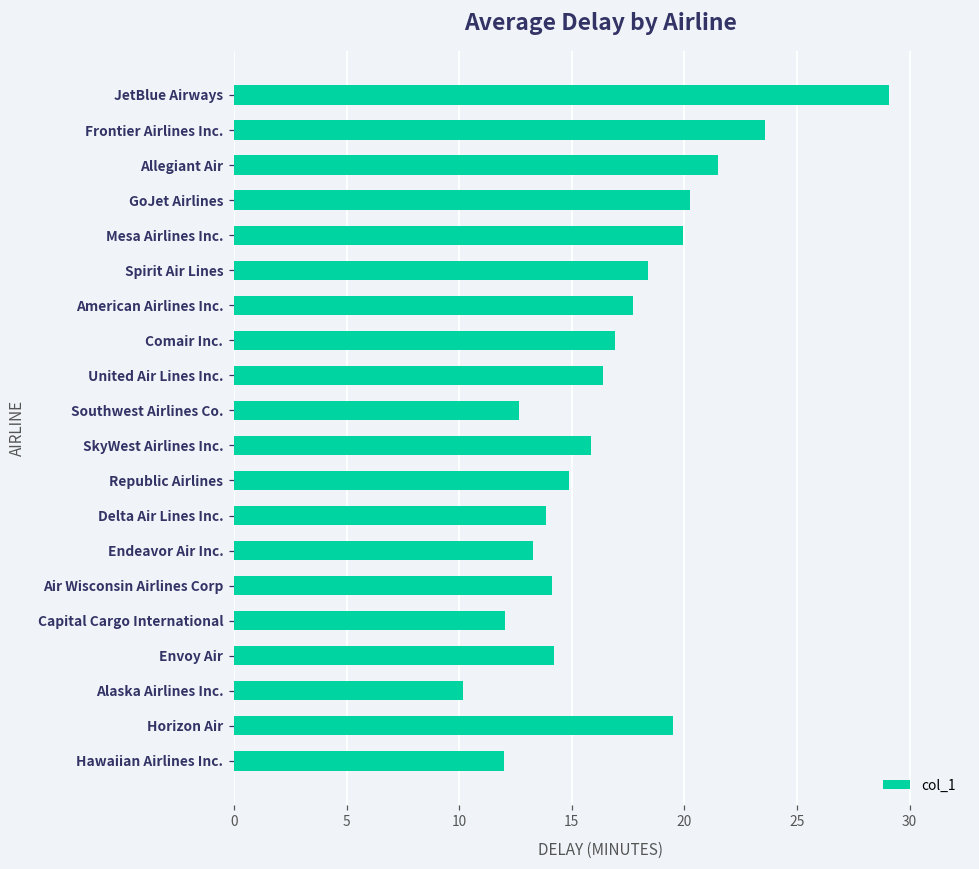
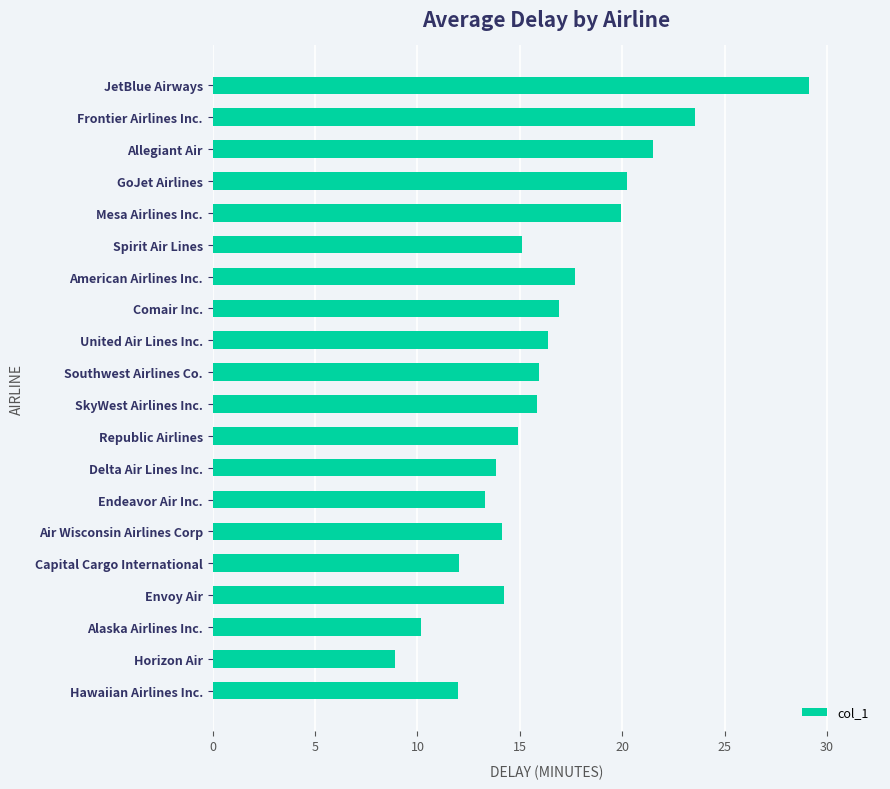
Spirit Air Lines: 18.4 -> 15.1
Southwest Airlines Co.: 12.7 -> 16.0
Horizon Air: 19.5 -> 8.9
